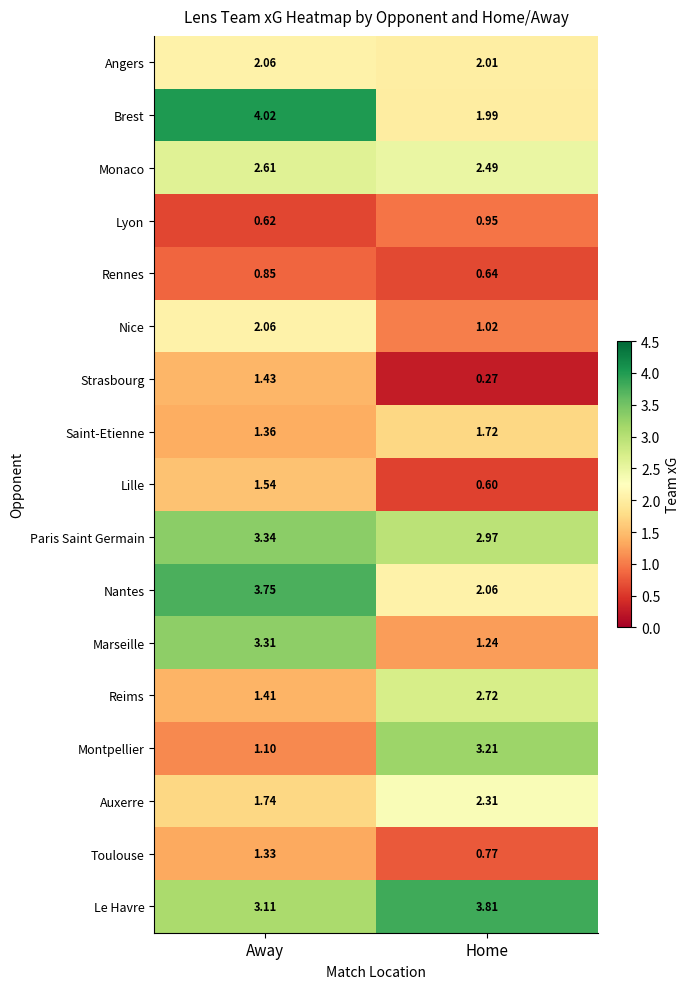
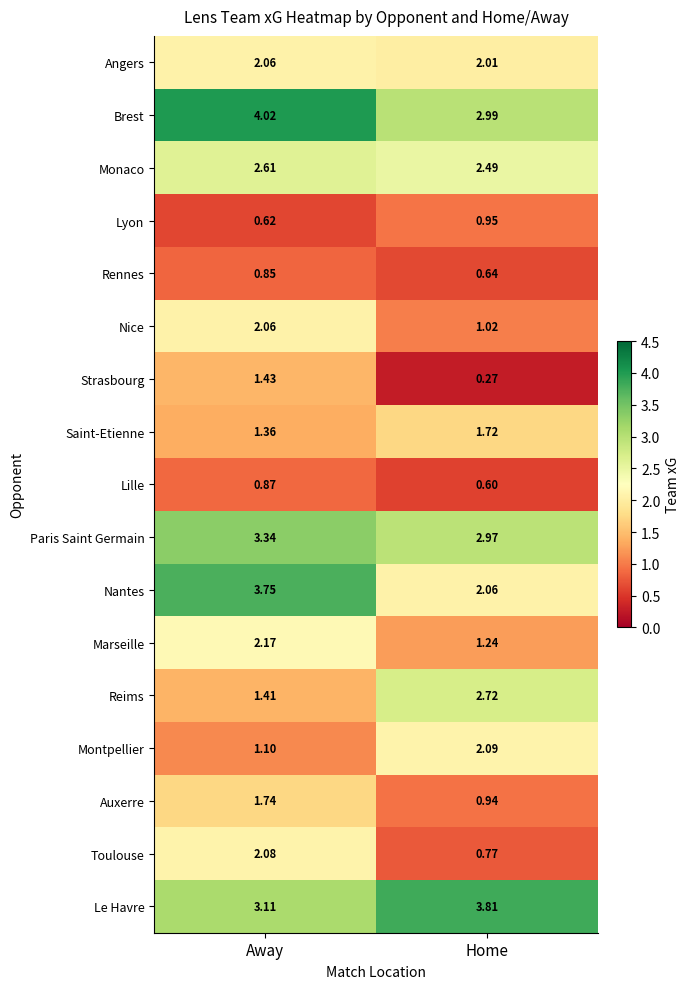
Brest, Home: 1.99 -> 2.99
Lille, Away: 1.54 -> 0.87
Marseille, Away: 3.31 -> 2.17
Montpellier, Home: 3.21 -> 2.09
Auxerre, Home: 2.31 -> 0.94
Toulouse, Away: 1.33 -> 2.08
